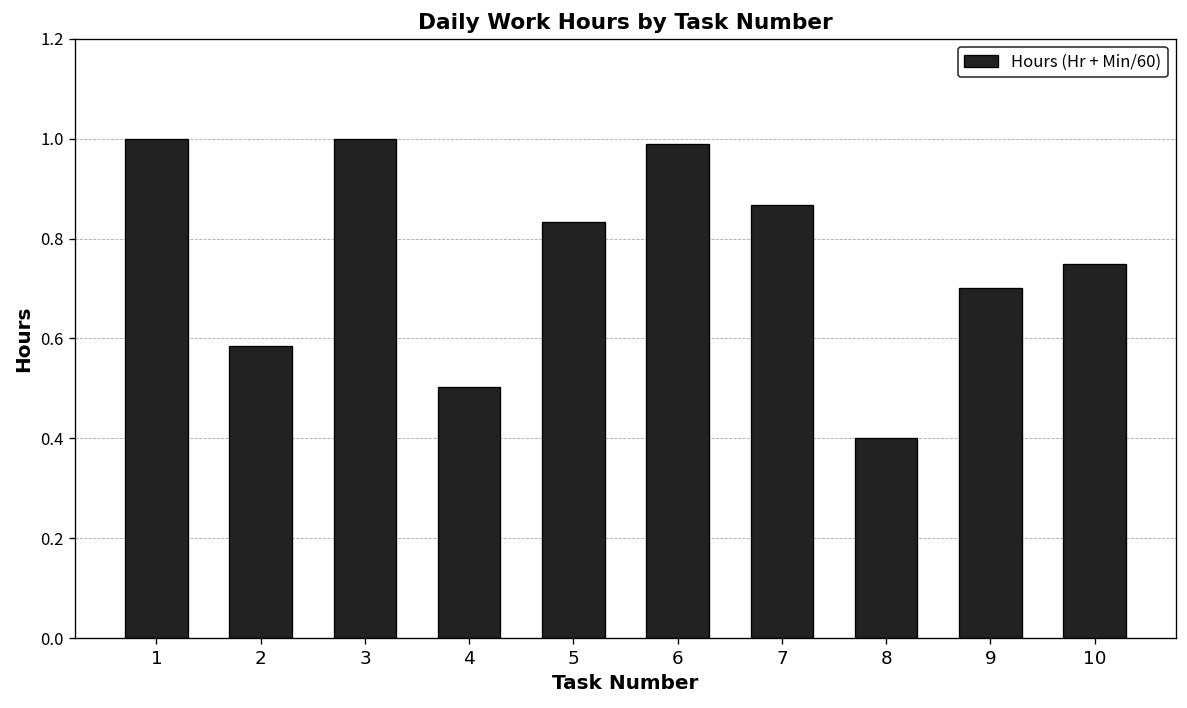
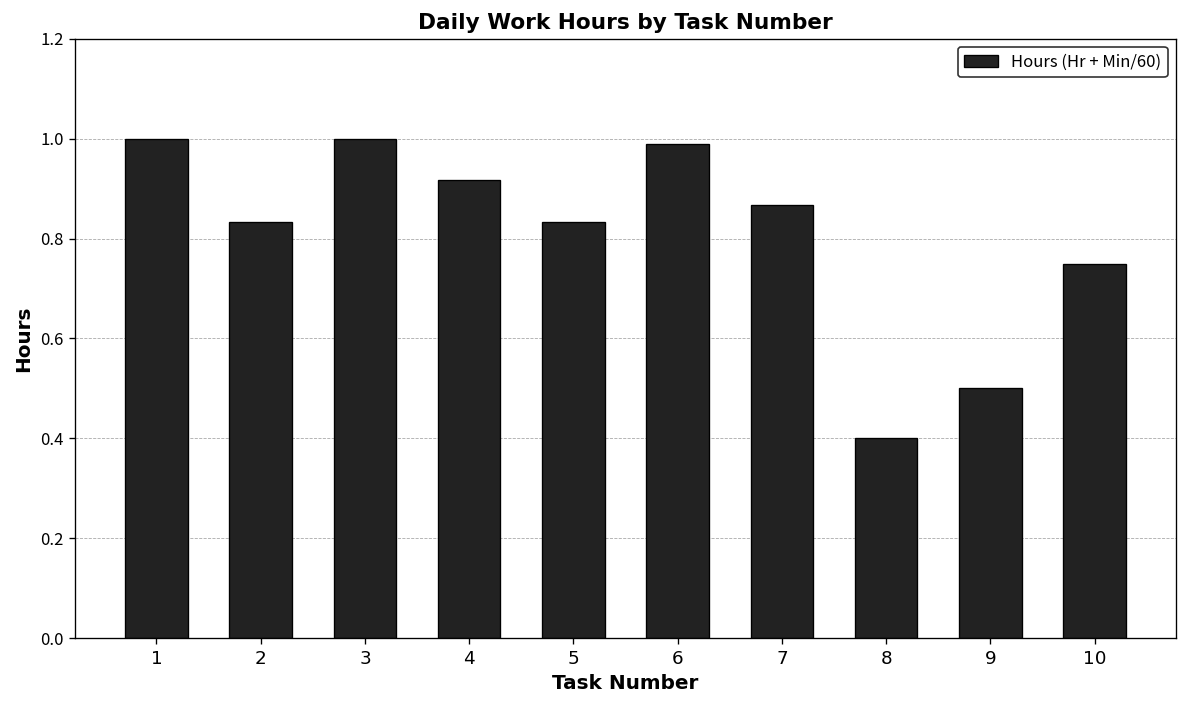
2: 0.58 -> 0.83
4: 0.50 -> 0.92
9: 0.7 -> 0.5
